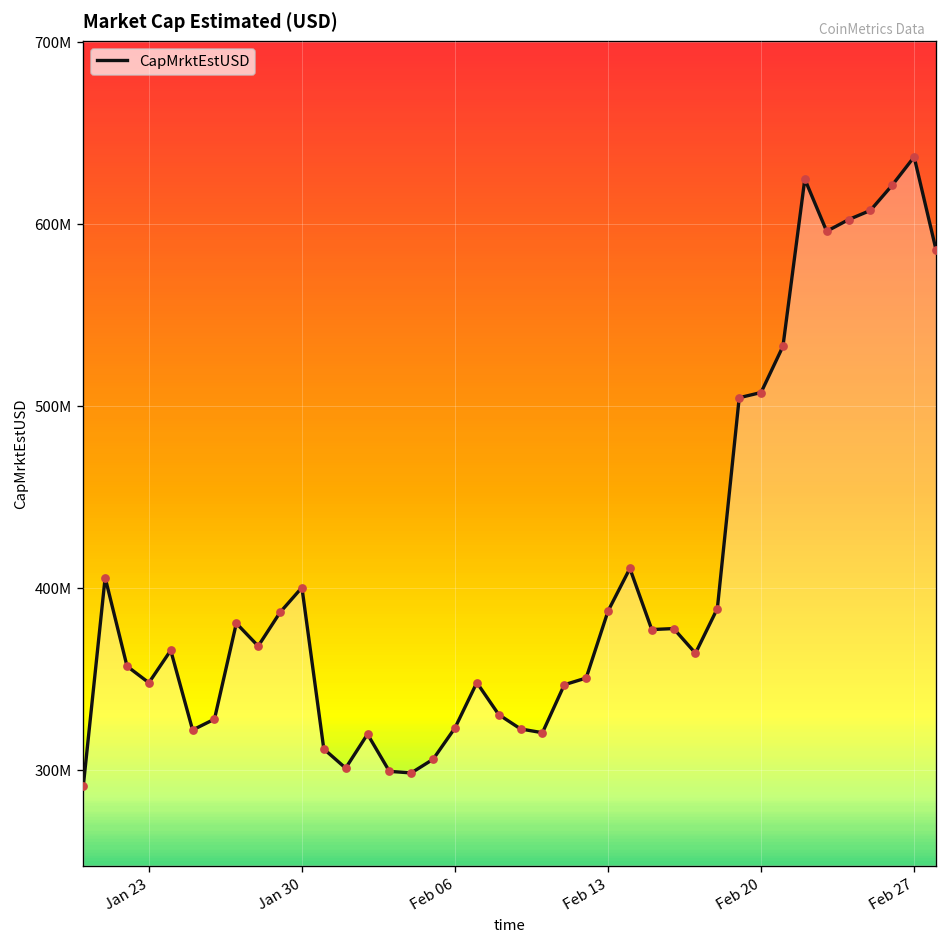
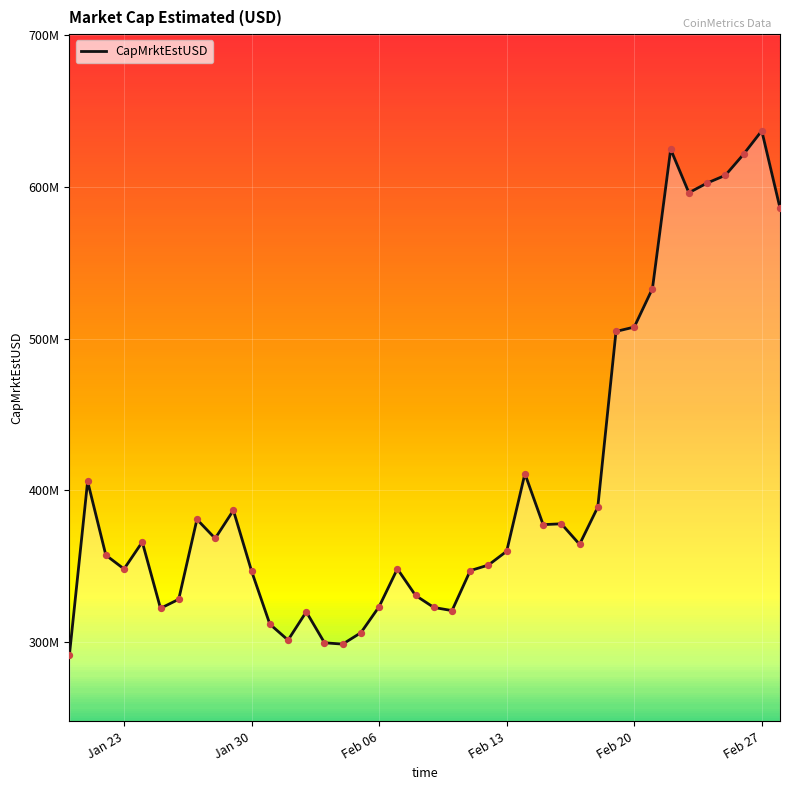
Jan 30: 400000000 -> 347000000
Feb 13: 387000000 -> 360000000
